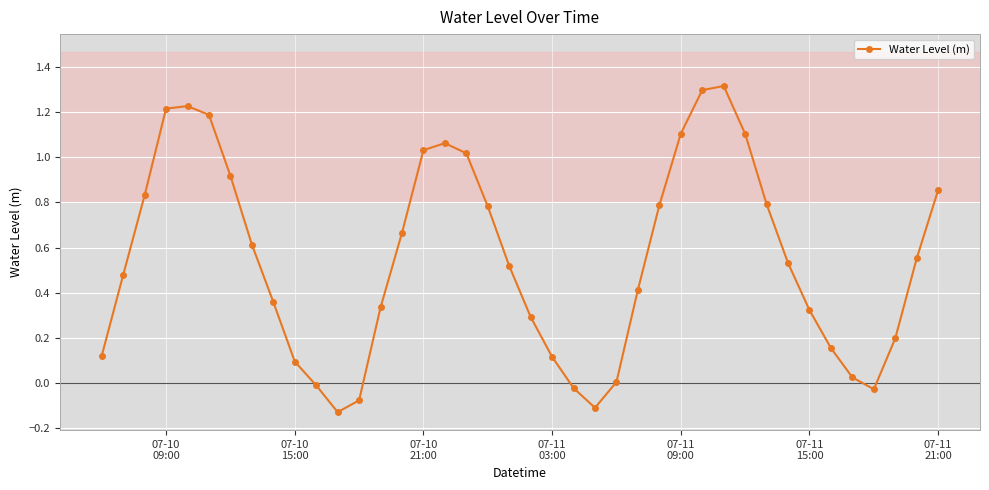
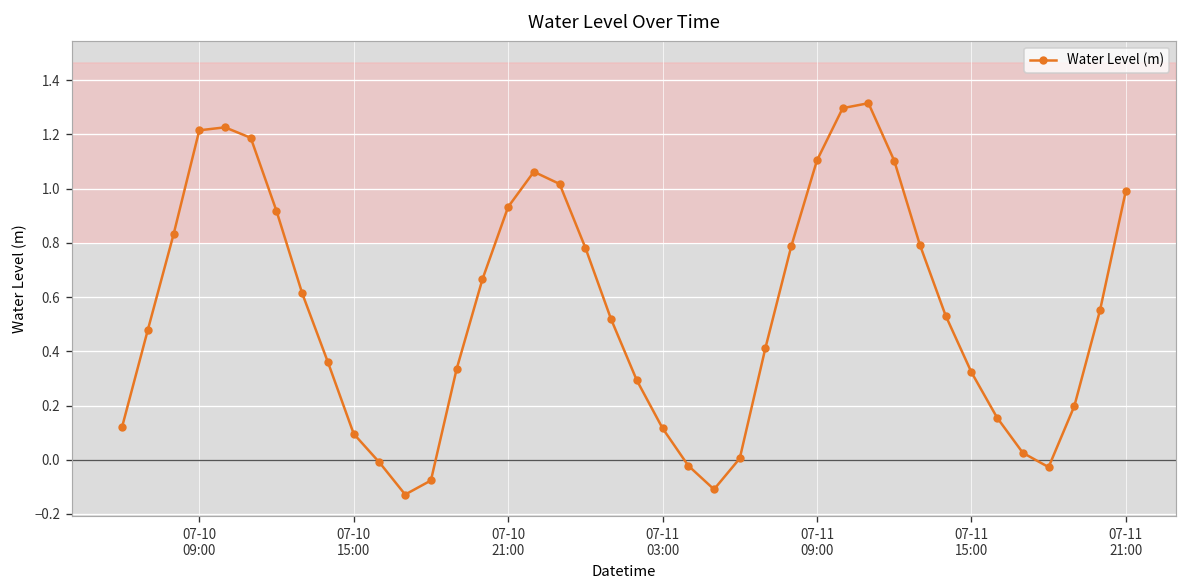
07-10 21:00: 1.03 -> 0.93
07-11 21:00: 0.85 -> 0.99
